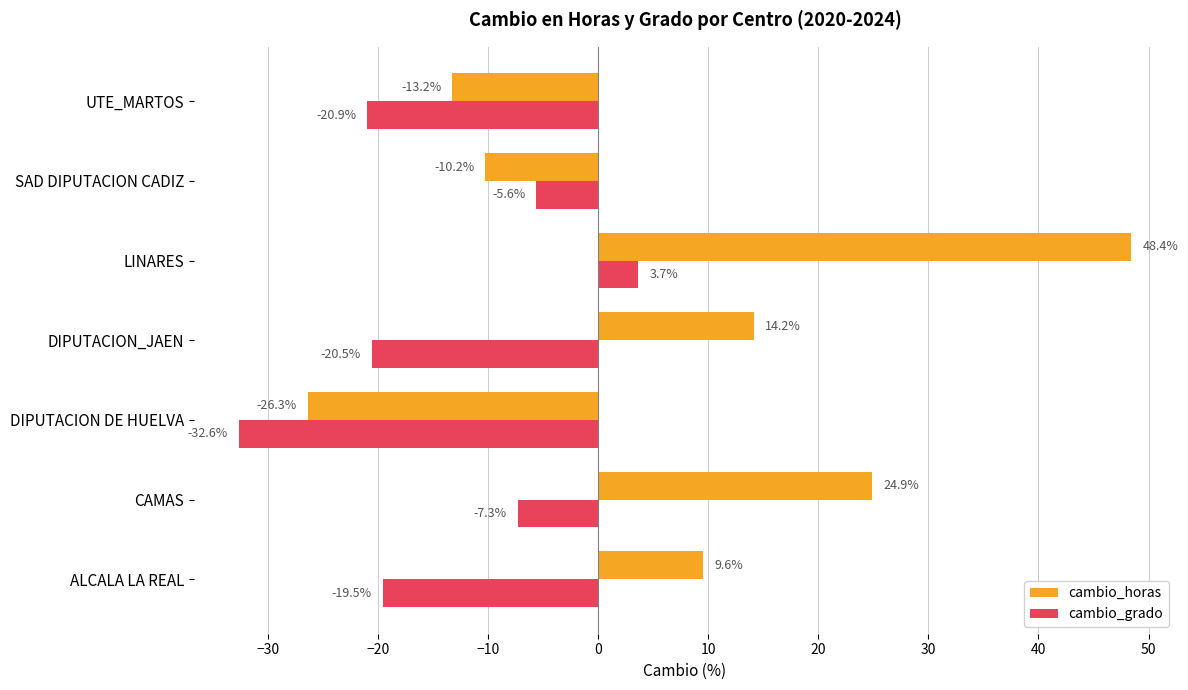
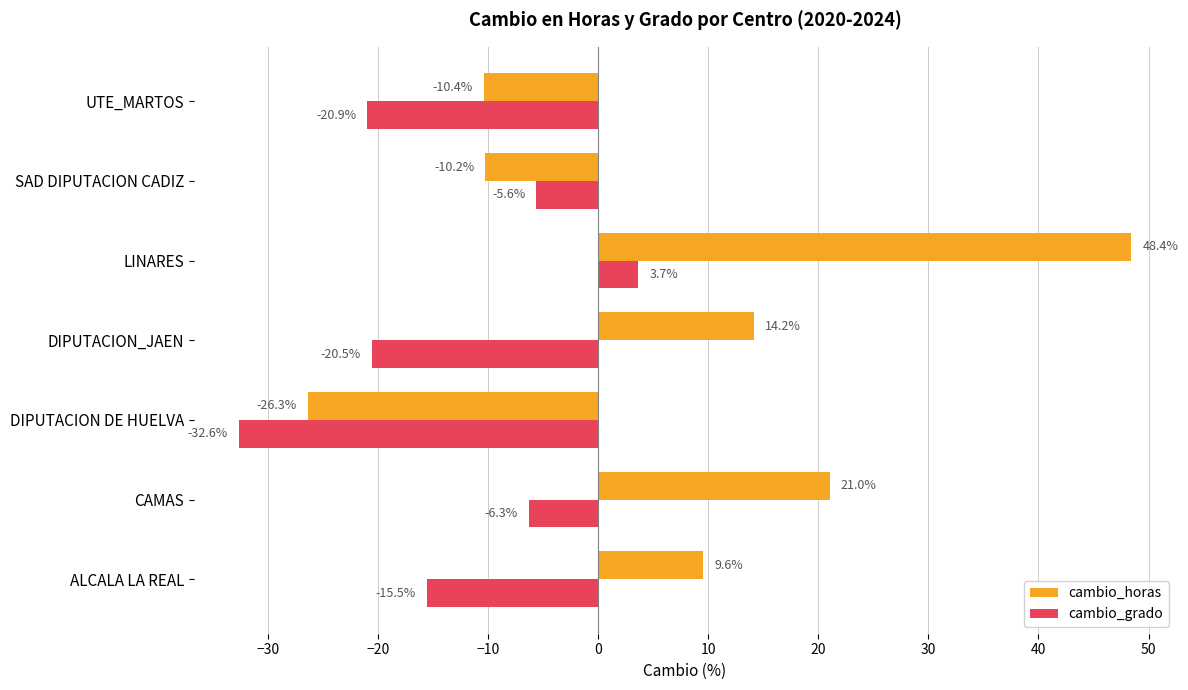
cambio_horas, UTE_MARTOS: -13.2% -> -10.4%
cambio_horas, CAMAS: 24.9% -> 21.0%
cambio_grado, CAMAS: -7.3% -> -6.3%
cambio_grado, ALCALA LA REAL: -19.5% -> -15.5%
